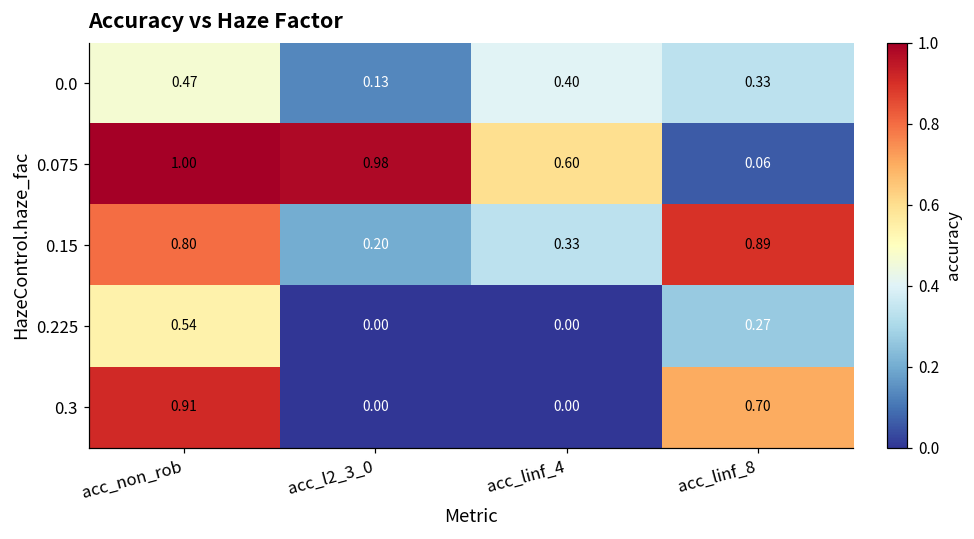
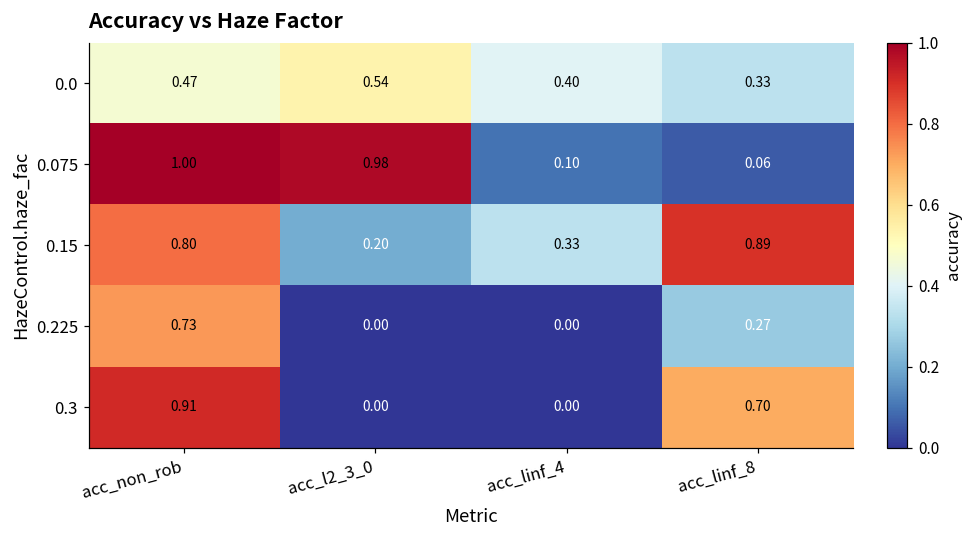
0.0, acc_l2_3_0: 0.13 -> 0.54
0.075, acc_linf_4: 0.60 -> 0.10
0.225, acc_non_rob: 0.54 -> 0.73
